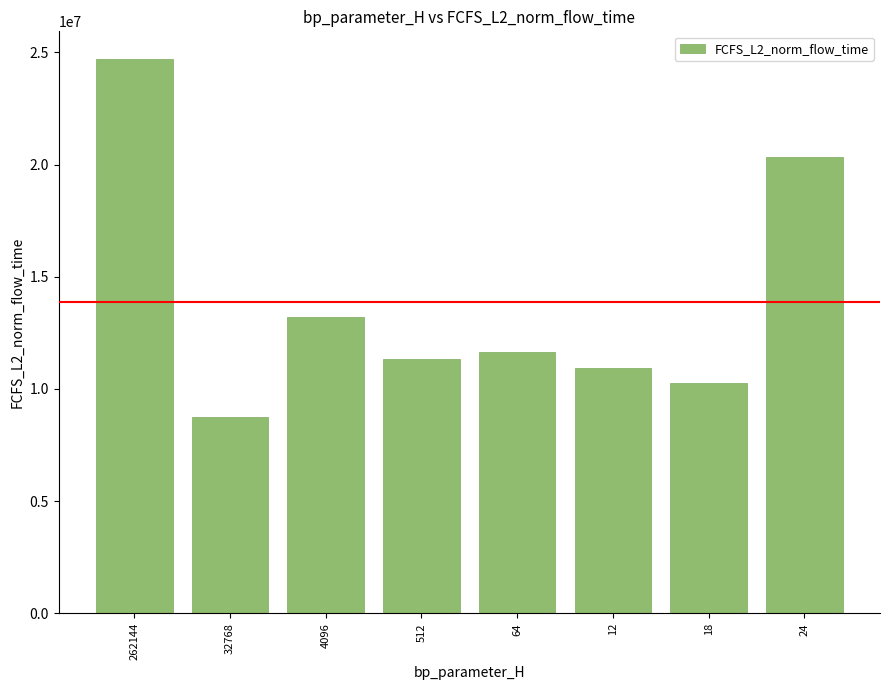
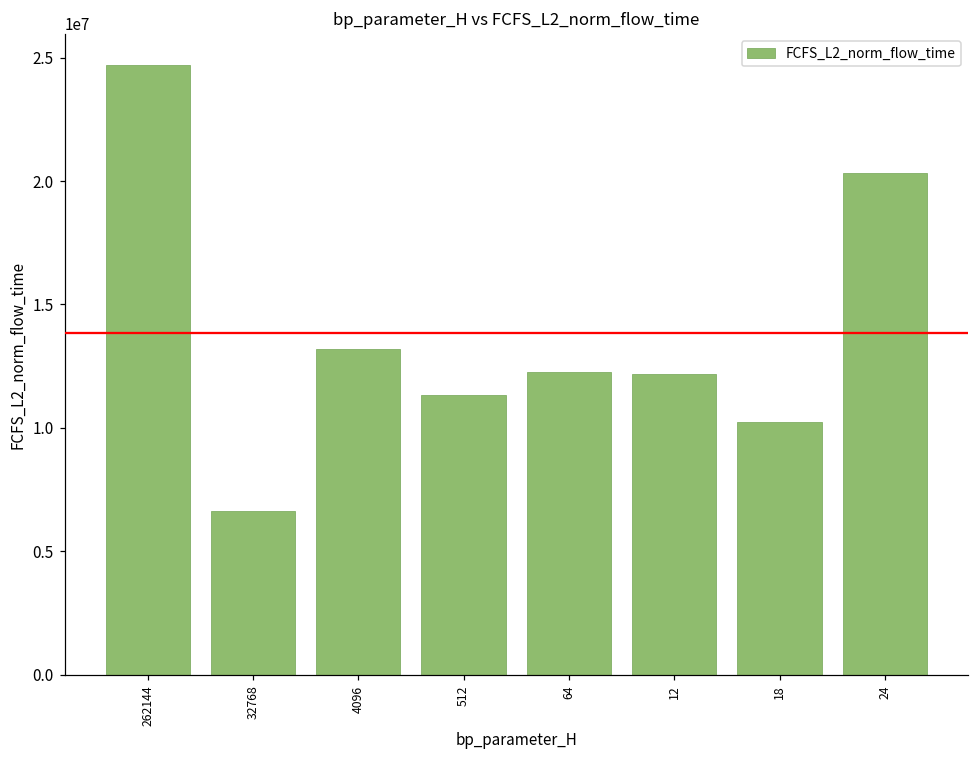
32768: 8700000 -> 6600000
64: 11700000 -> 12200000
12: 11000000 -> 12200000
